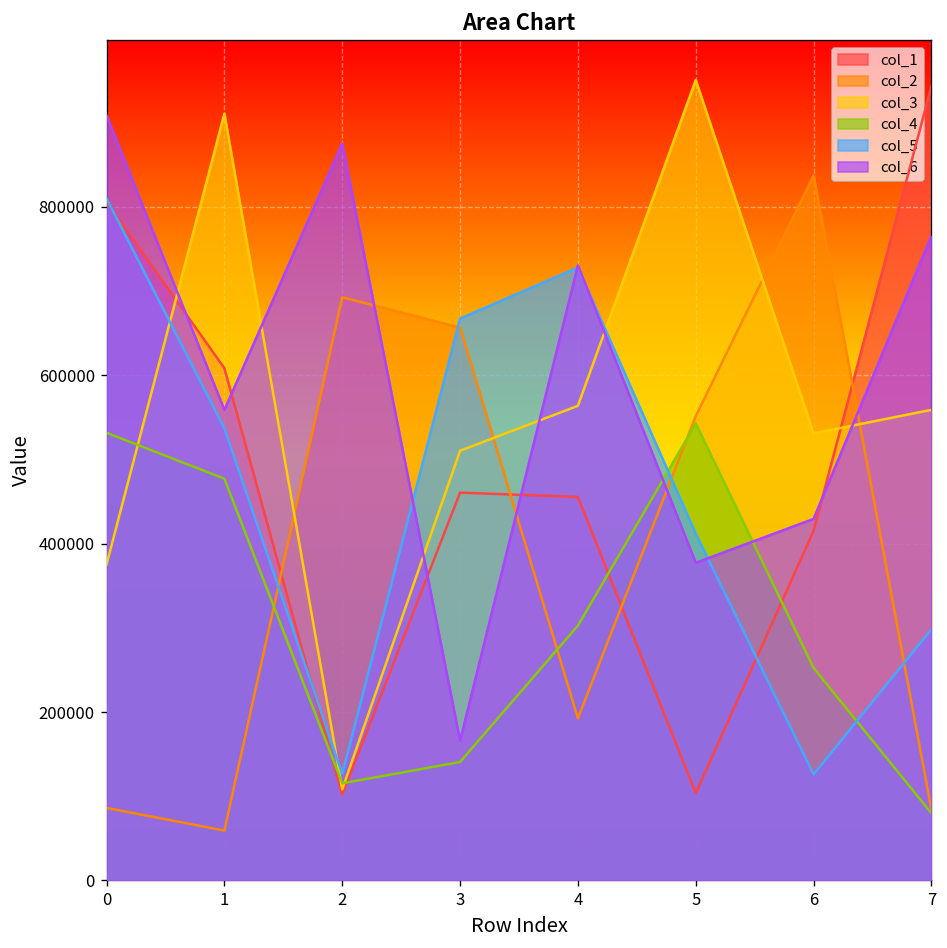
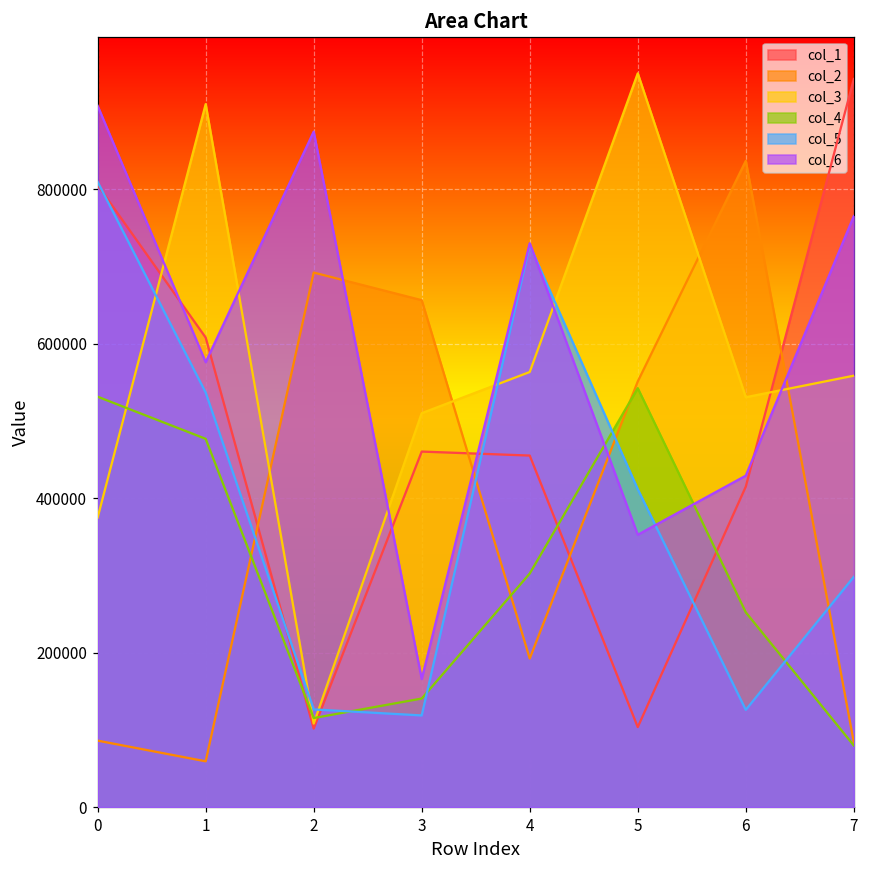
col_6, 1: 560000 -> 580000
col_5, 3: 670000 -> 120000
col_6, 5: 380000 -> 350000
